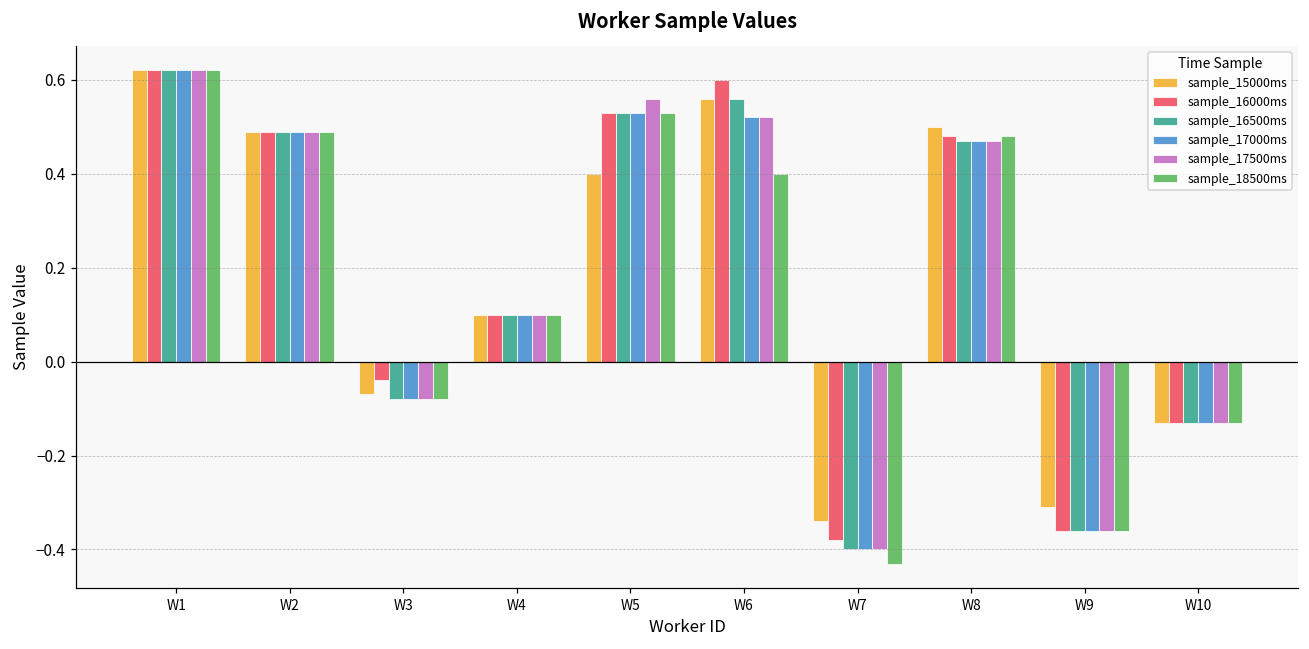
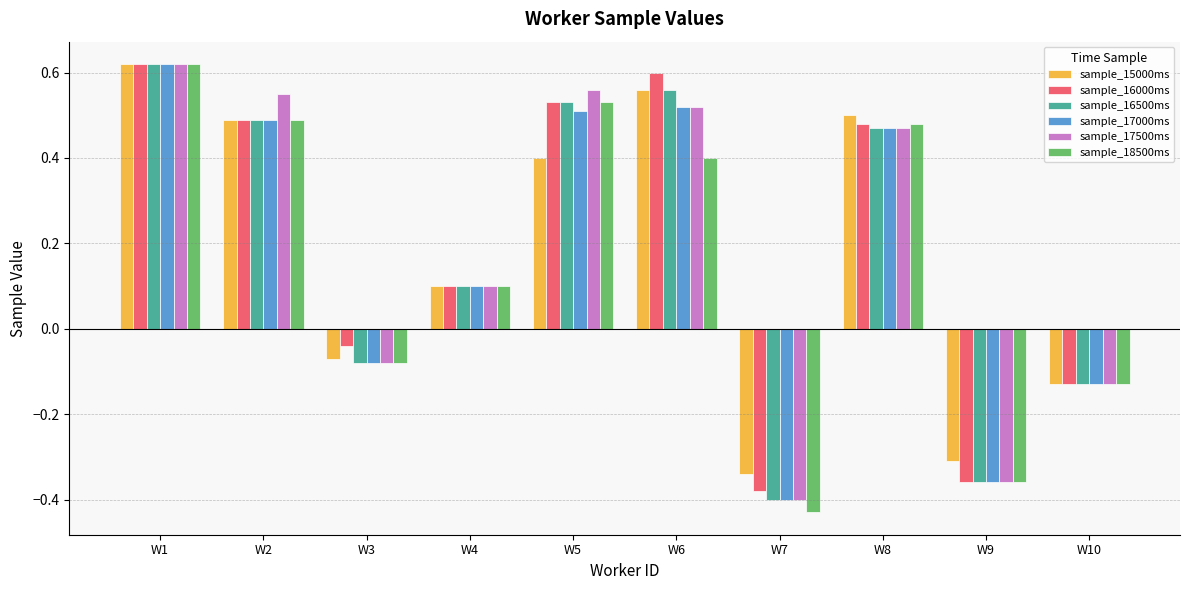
sample_17500ms, W2: 0.49 -> 0.55
sample_17000ms, W5: 0.53 -> 0.51
